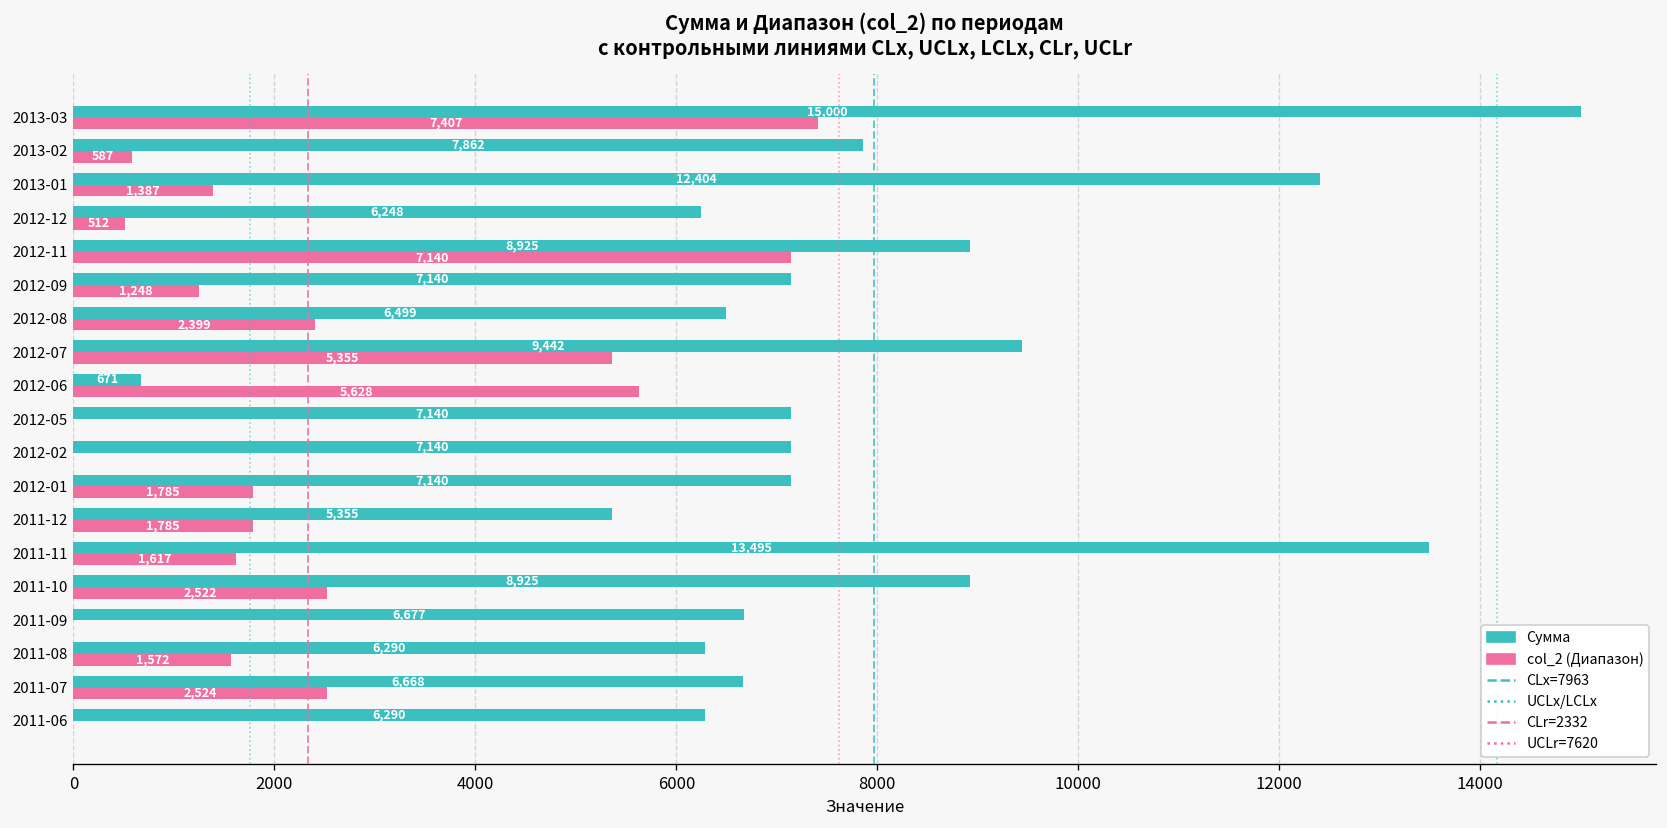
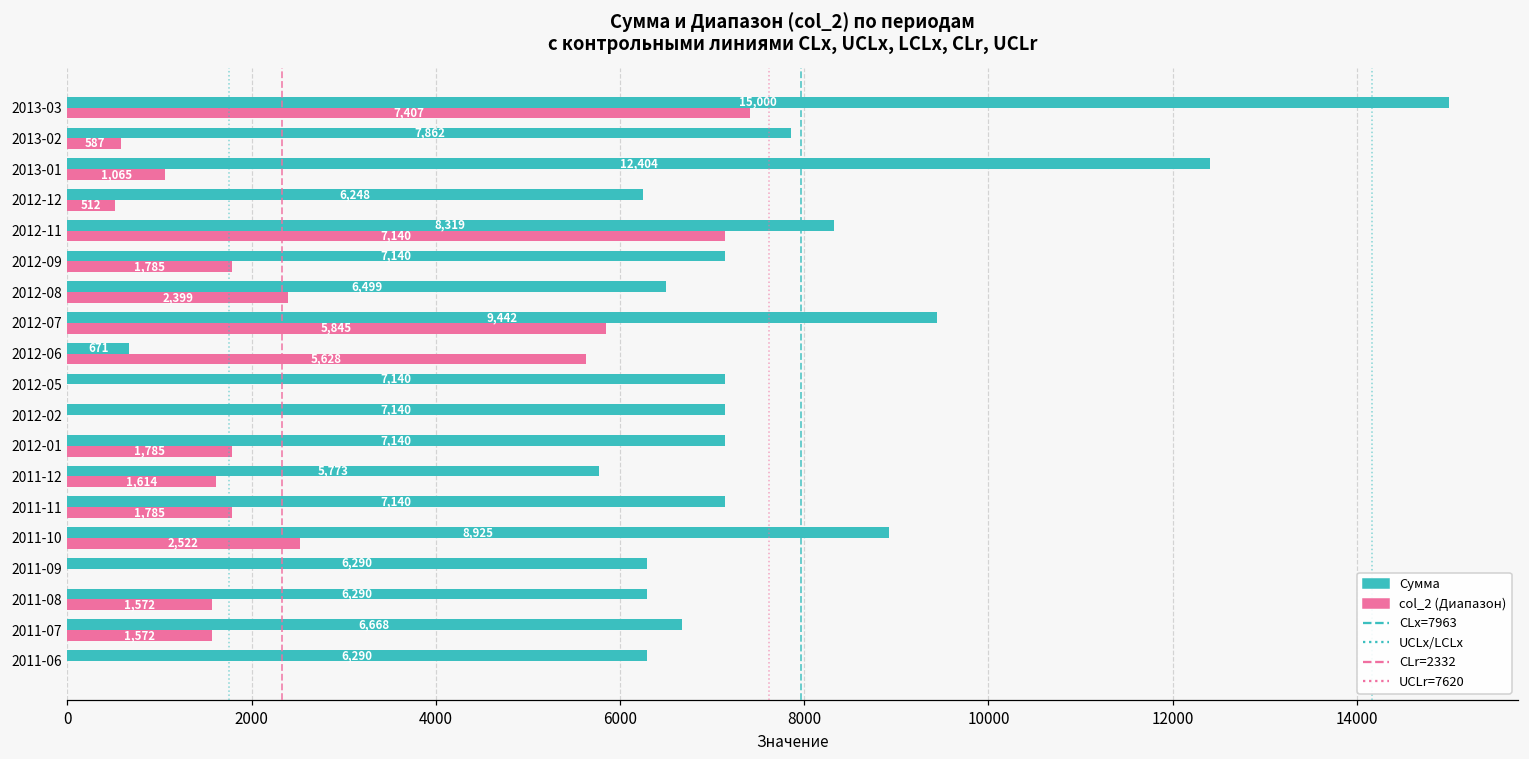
col_2 (Диапазон), 2013-01: 1,387 -> 1,065
Сумма, 2012-11: 8,925 -> 8,319
col_2 (Диапазон), 2012-09: 1,248 -> 1,785
col_2 (Диапазон), 2012-07: 5,355 -> 5,845
Сумма, 2011-12: 5,355 -> 5,773
col_2 (Диапазон), 2011-12: 1,785 -> 1,614
Сумма, 2011-11: 13,495 -> 7,140
col_2 (Диапазон), 2011-11: 1,617 -> 1,785
Сумма, 2011-09: 6,677 -> 6,290
col_2 (Диапазон), 2011-07: 2,524 -> 1,572
